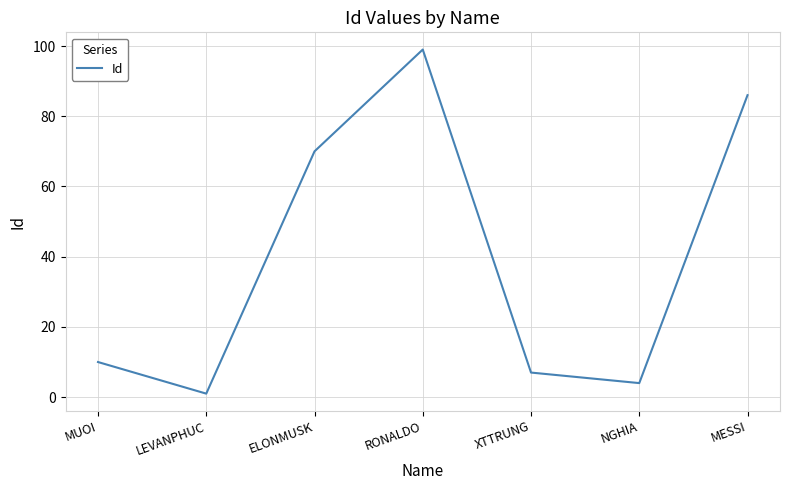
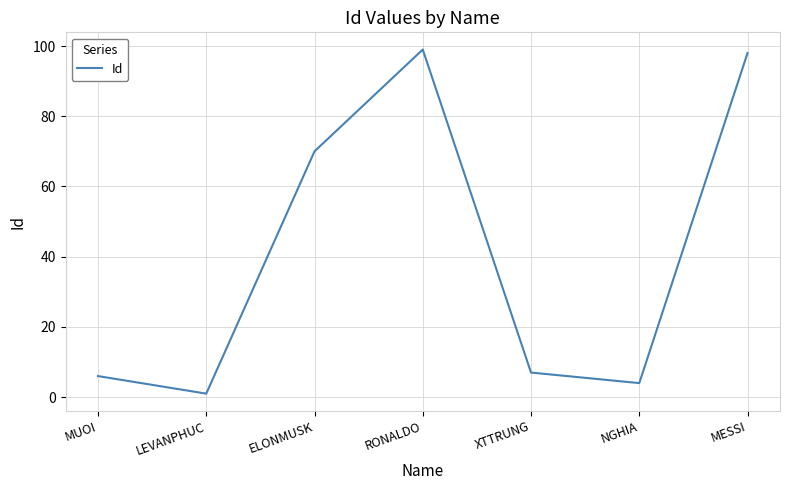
MUOI: 10 -> 6
MESSI: 86 -> 98
